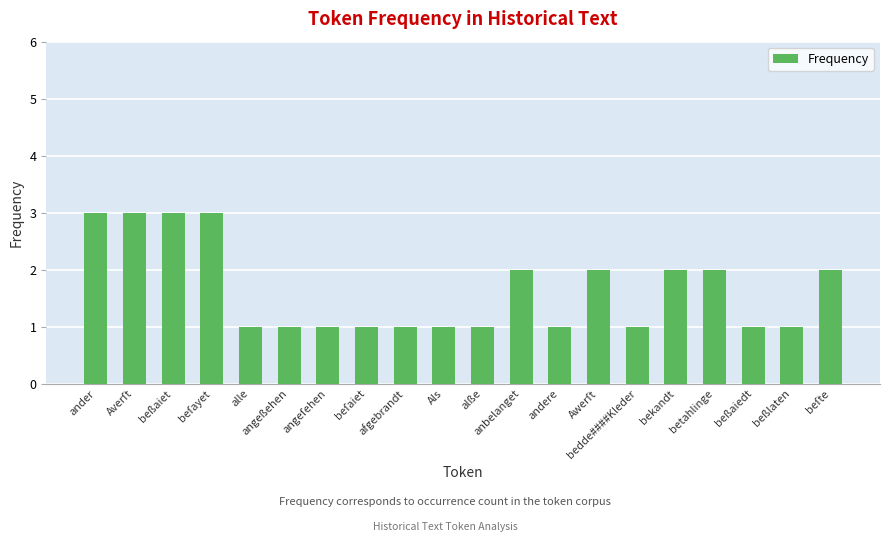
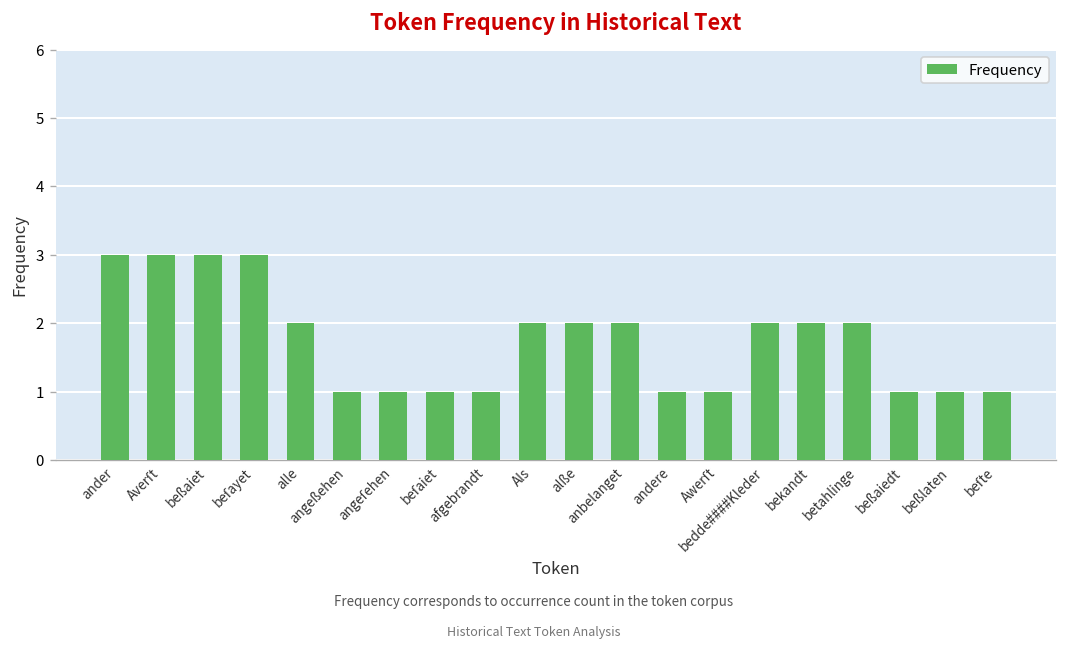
alle: 1 -> 2
Als: 1 -> 2
alße: 1 -> 2
Awerſt: 2 -> 1
bedde####Kleder: 1 -> 2
beſte: 2 -> 1
